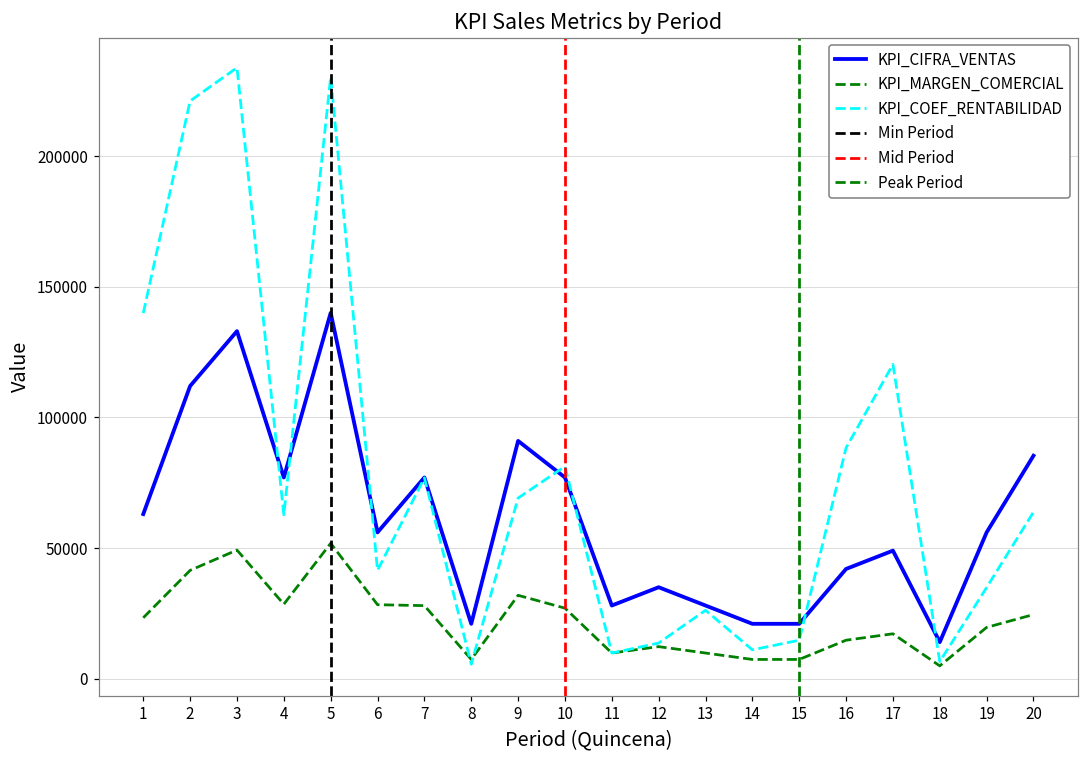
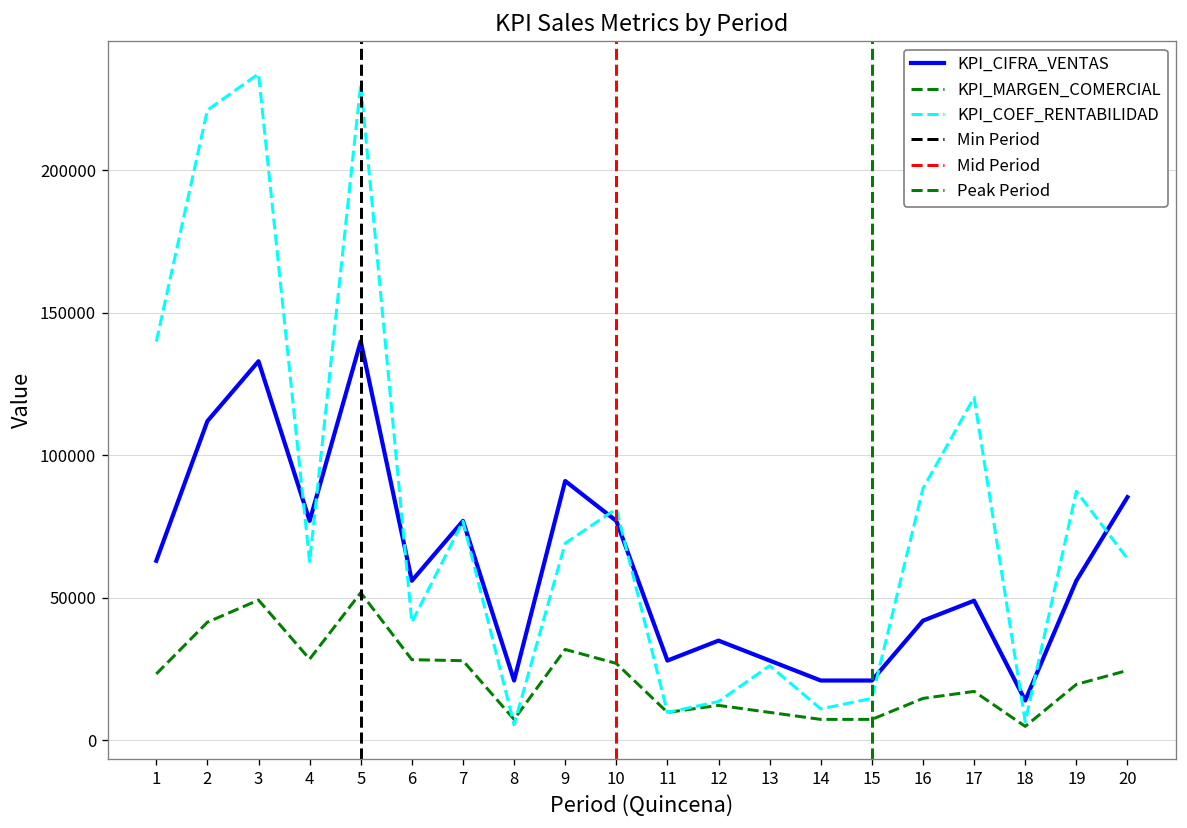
KPI_COEF_RENTABILIDAD, 19: 35000 -> 87000
